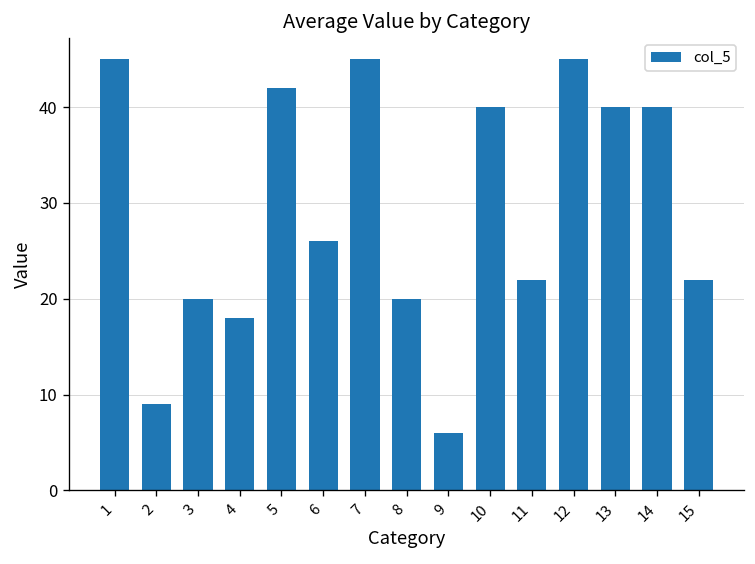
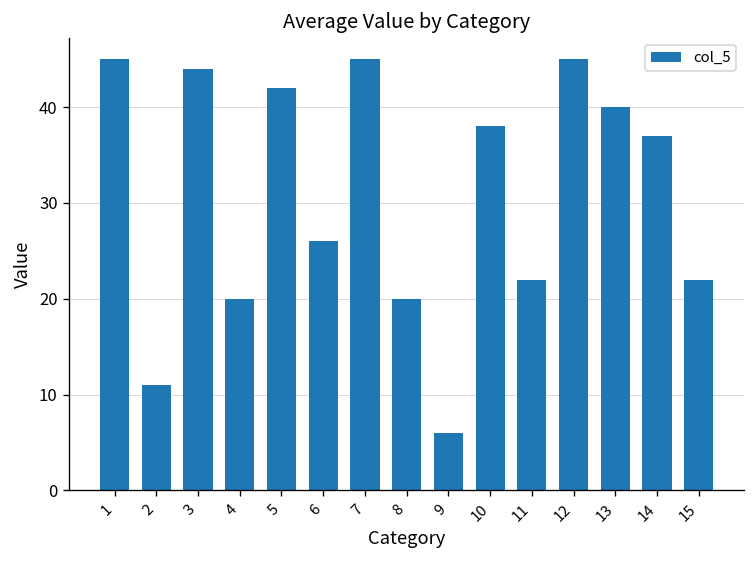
2: 9 -> 11
3: 20 -> 44
4: 18 -> 20
10: 40 -> 38
14: 40 -> 37
